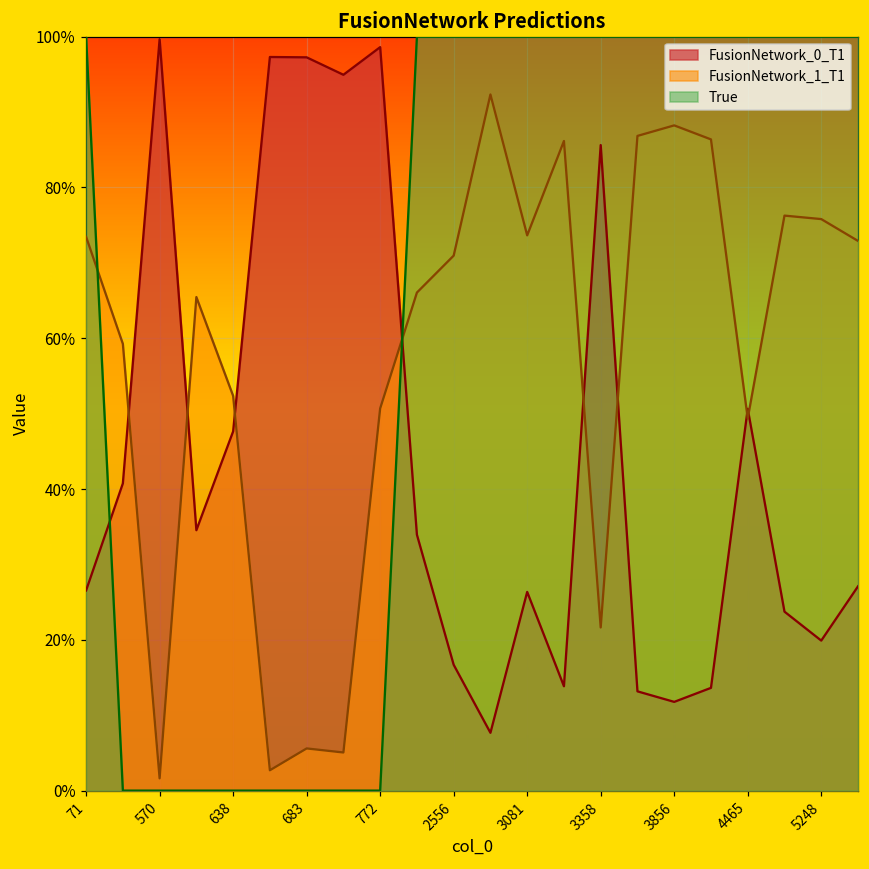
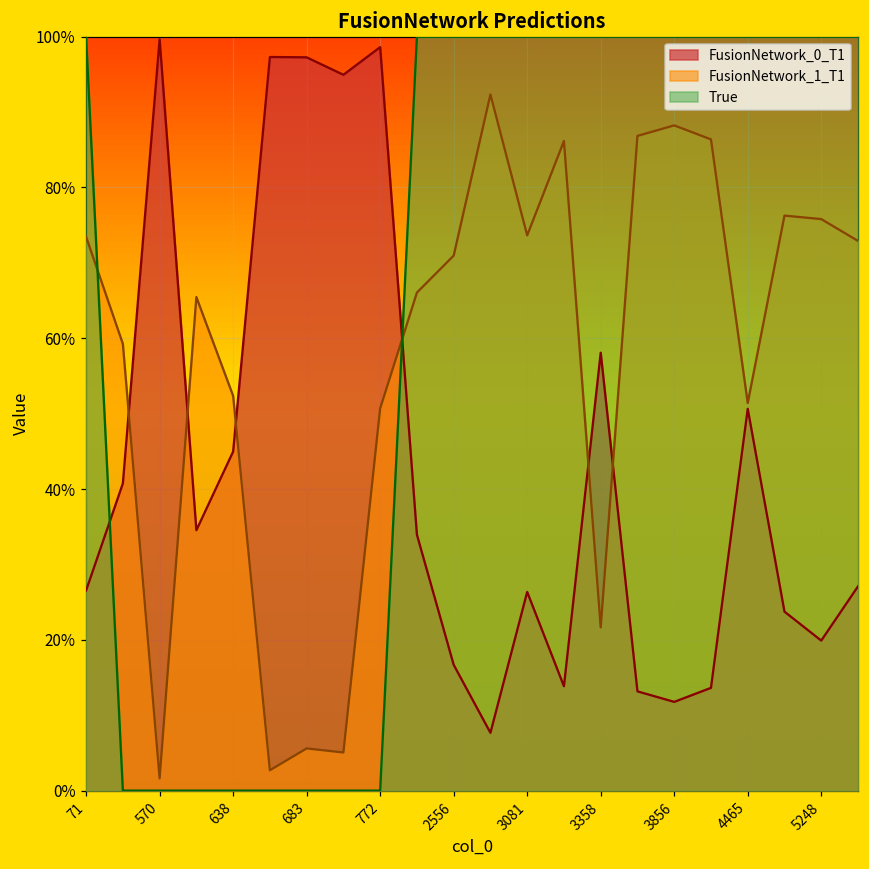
FusionNetwork_0_T1, 638: 48% -> 45%
FusionNetwork_0_T1, 3358: 86% -> 58%
FusionNetwork_1_T1, 4465: 49% -> 51%
